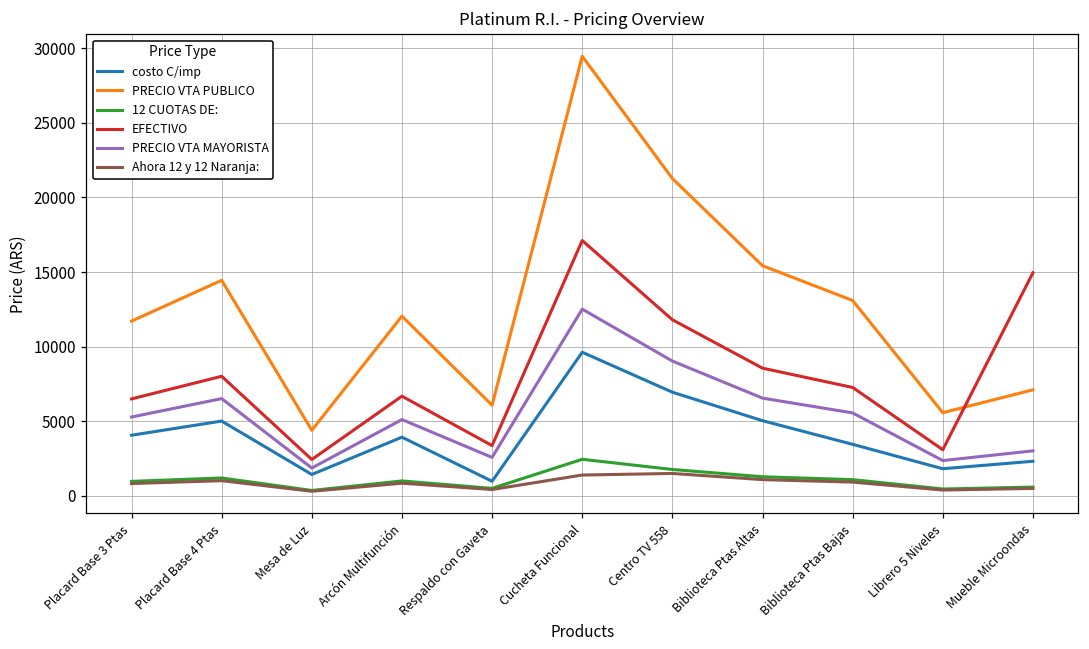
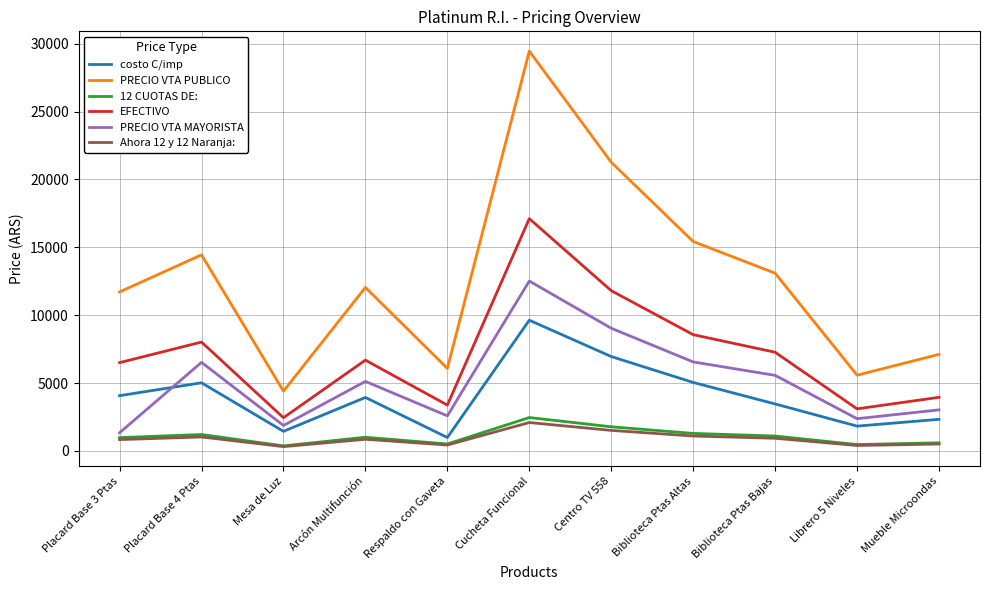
PRECIO VTA MAYORISTA, Placard Base 3 Ptas: 5300 -> 1300
Ahora 12 y 12 Naranja:, Cucheta Funcional: 1400 -> 2100
EFECTIVO, Mueble Microondas: 15000 -> 3900
